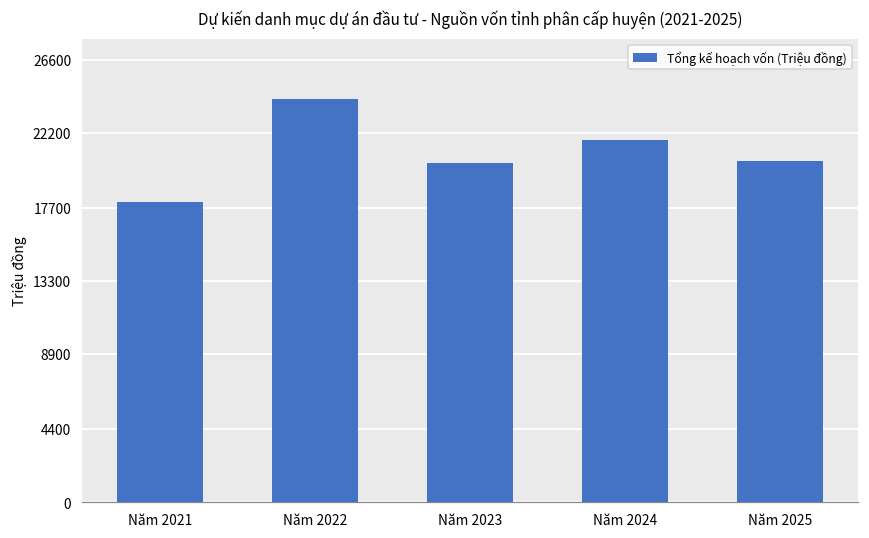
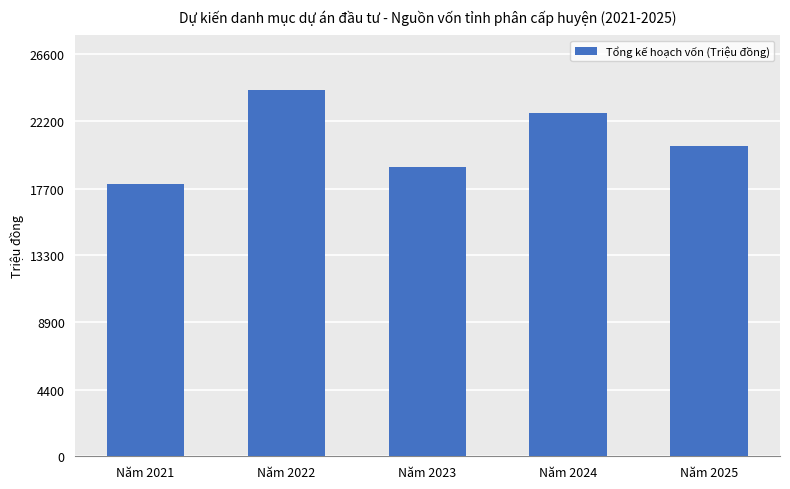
Năm 2023: 20400 -> 19100
Năm 2024: 21700 -> 22700
